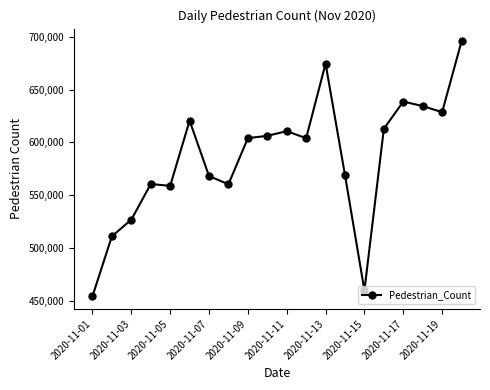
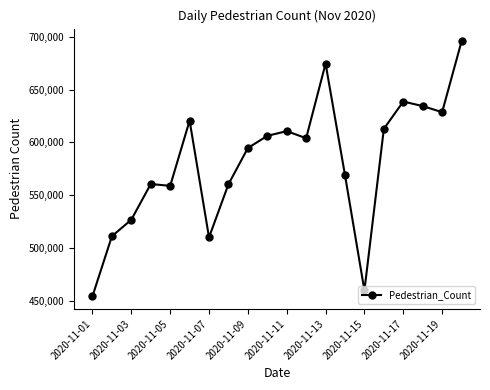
2020-11-07: 568,000 -> 510,000
2020-11-09: 604,000 -> 595,000
